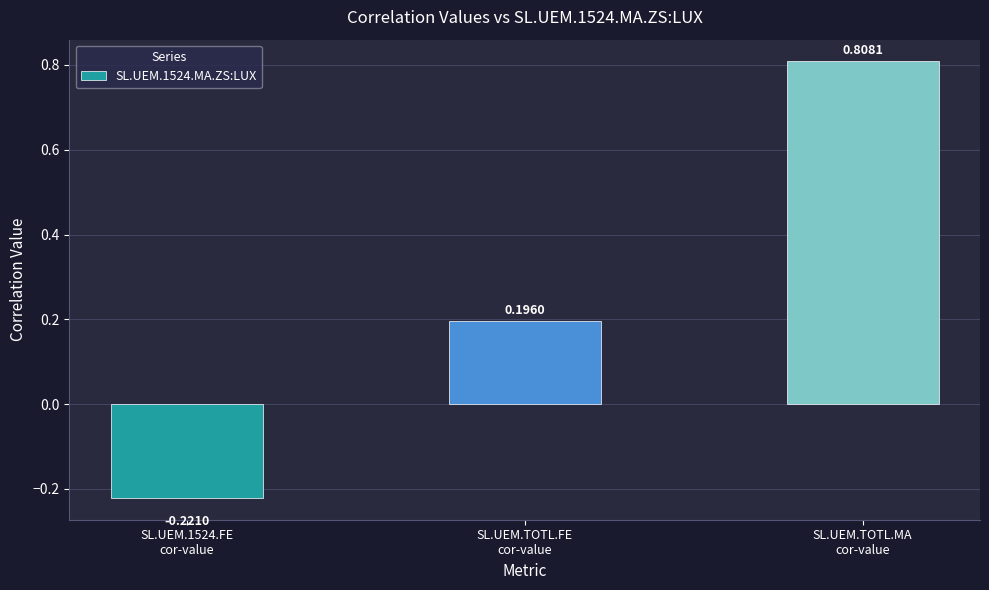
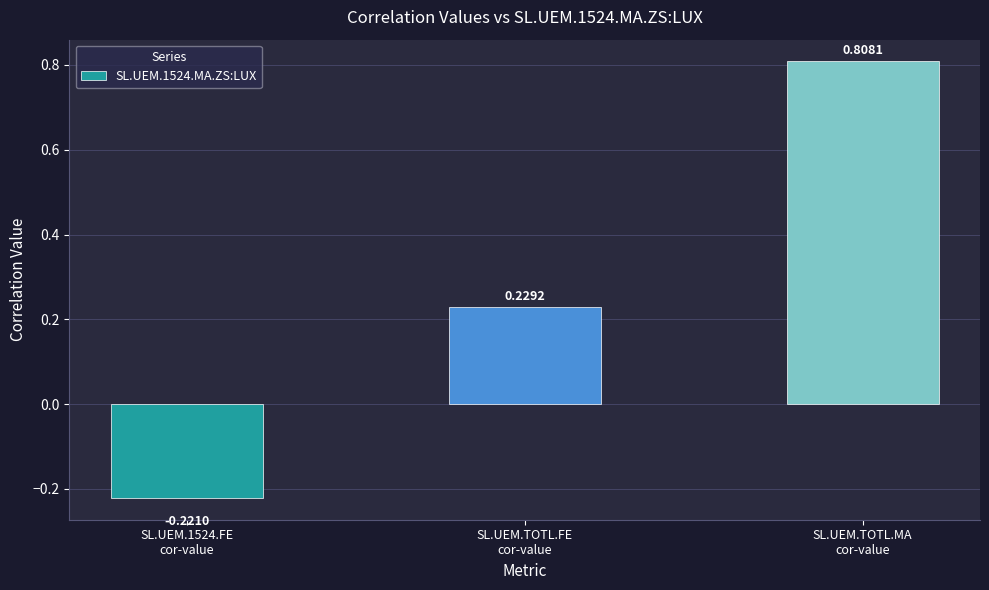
SL.UEM.TOTL.FE cor-value: 0.1960 -> 0.2292
